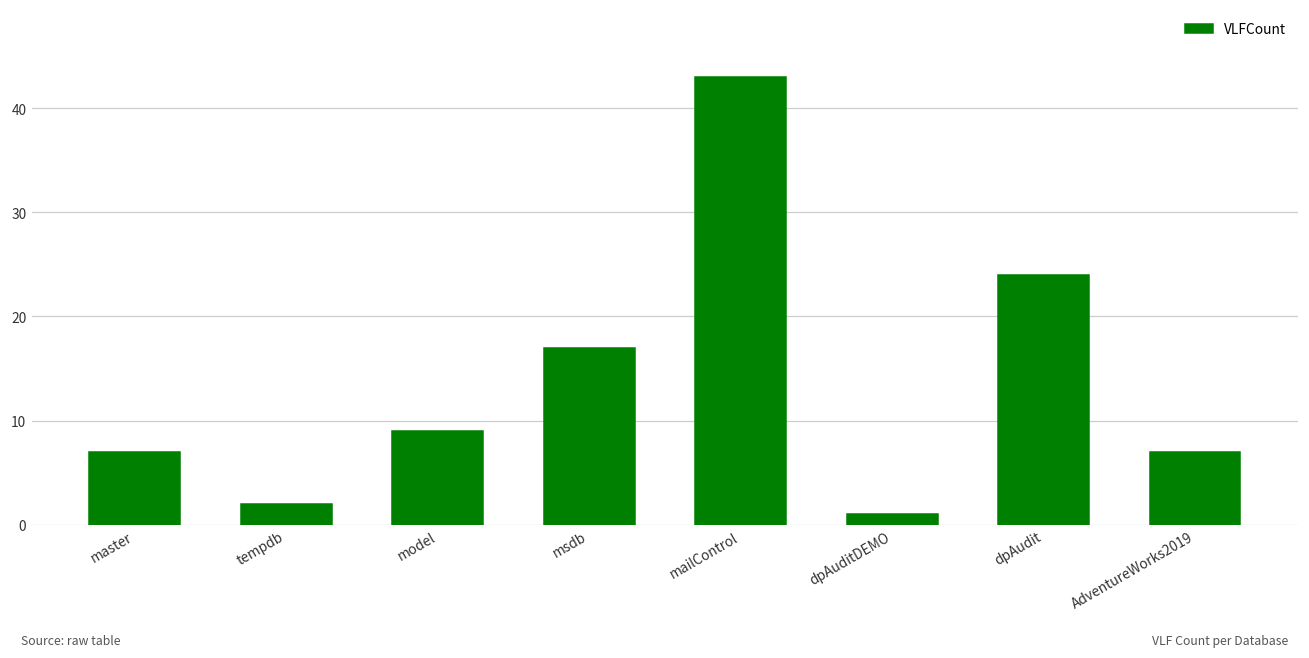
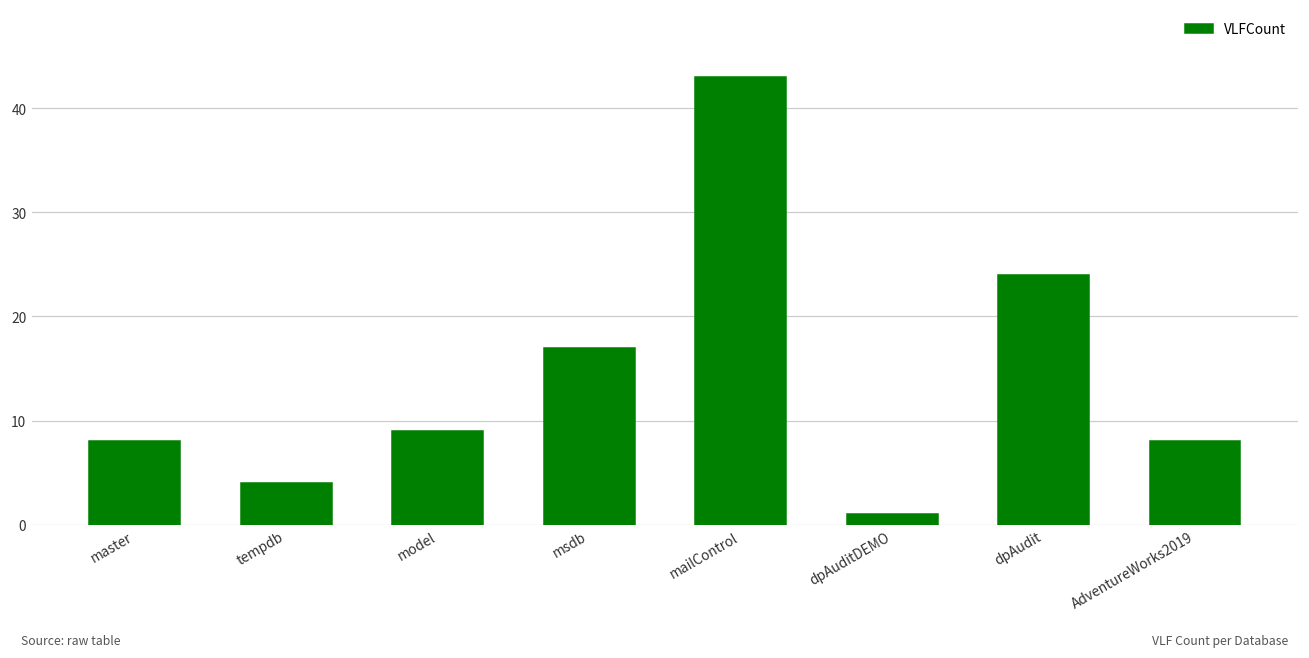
master: 7 -> 8
tempdb: 2 -> 4
AdventureWorks2019: 7 -> 8
